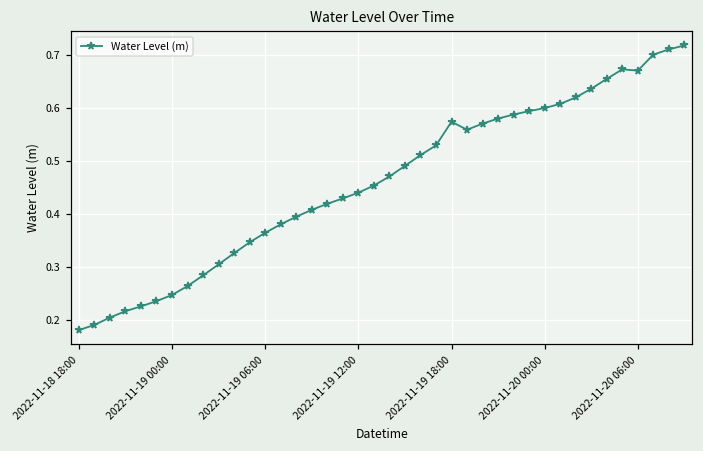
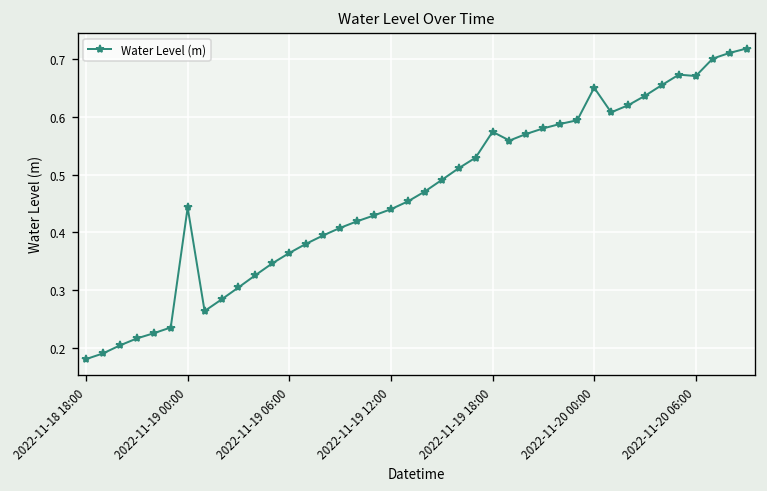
2022-11-19 00:00: 0.25 -> 0.44
2022-11-20 00:00: 0.60 -> 0.65
